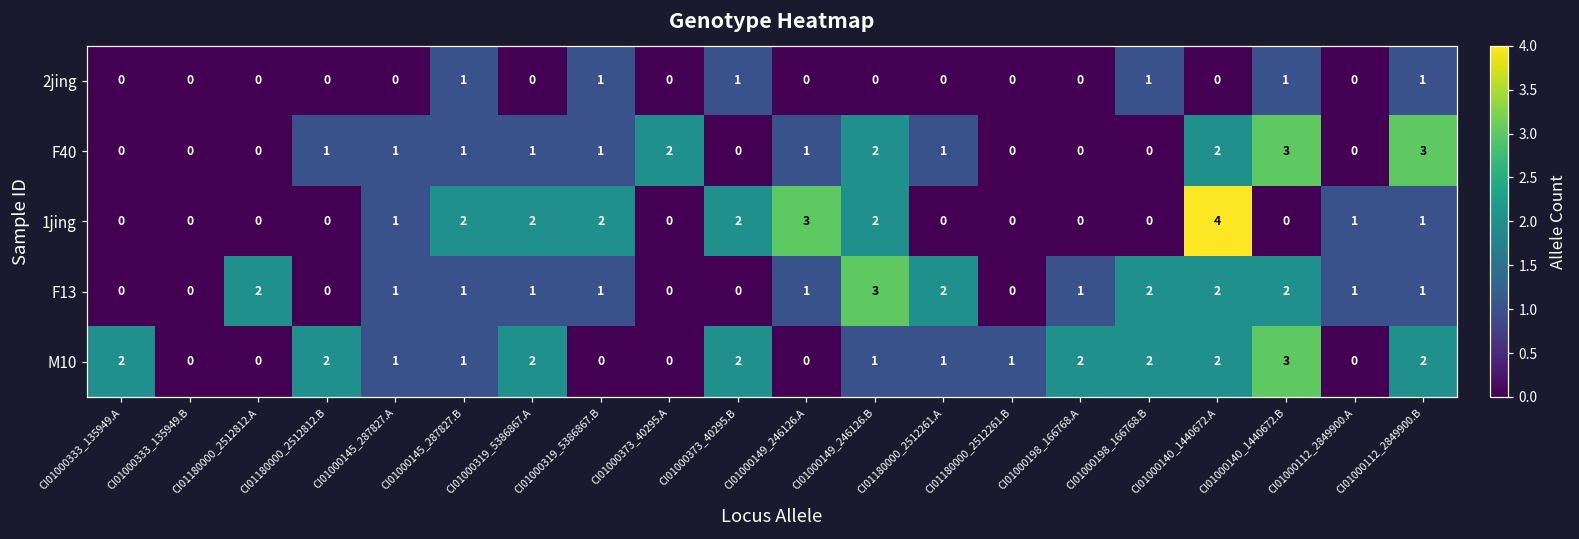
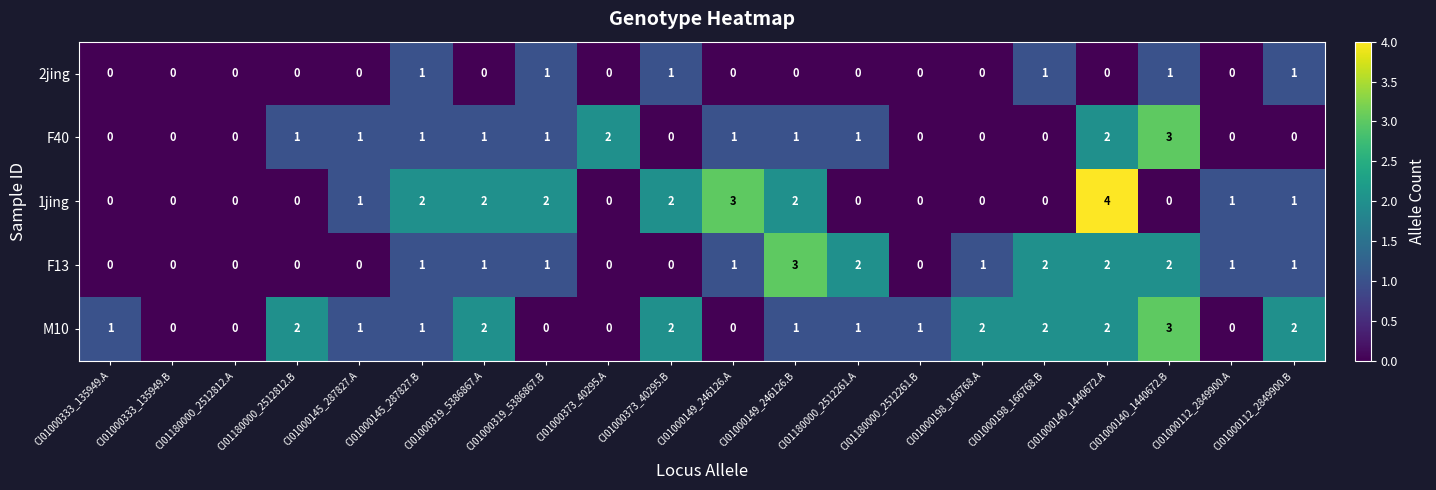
F40, CI01000149_246126.B: 2 -> 1
F40, CI01000112_2849900.B: 3 -> 0
F13, CI01180000_2512812.A: 2 -> 0
F13, CI01000145_287827.A: 1 -> 0
M10, CI01000333_135949.A: 2 -> 1
